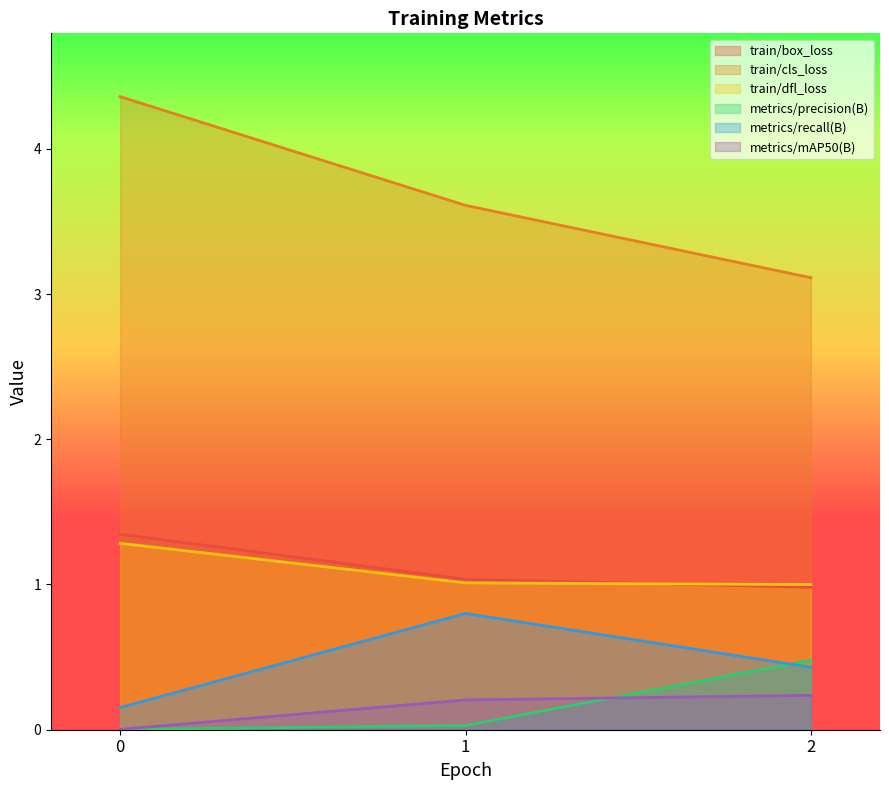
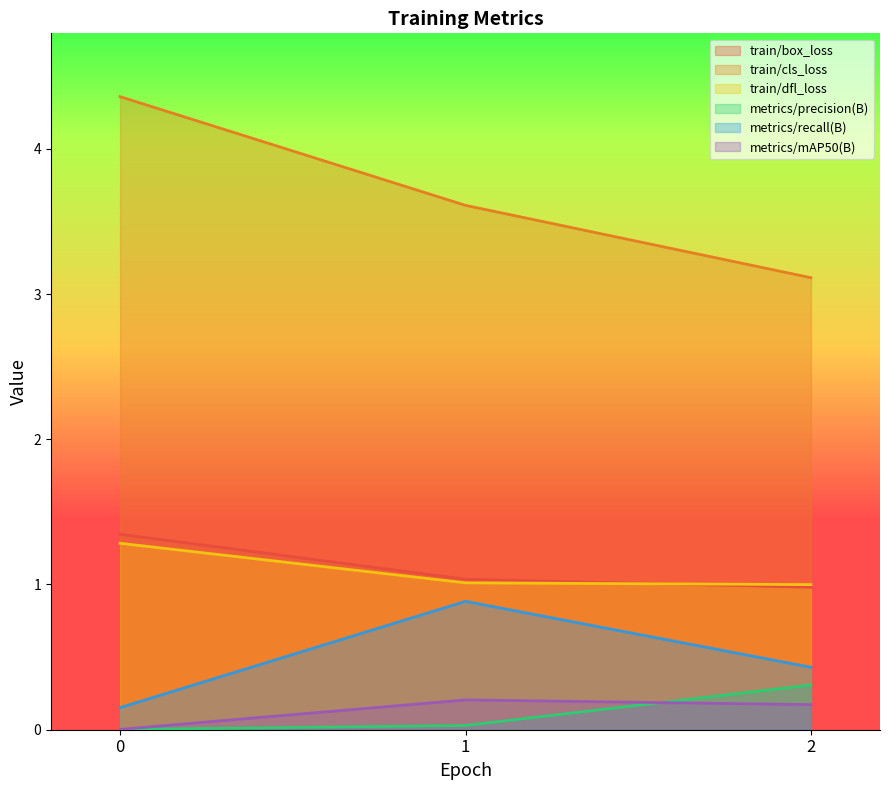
metrics/recall(B), 1: 0.80 -> 0.88
metrics/precision(B), 2: 0.48 -> 0.31
metrics/mAP50(B), 2: 0.24 -> 0.17
